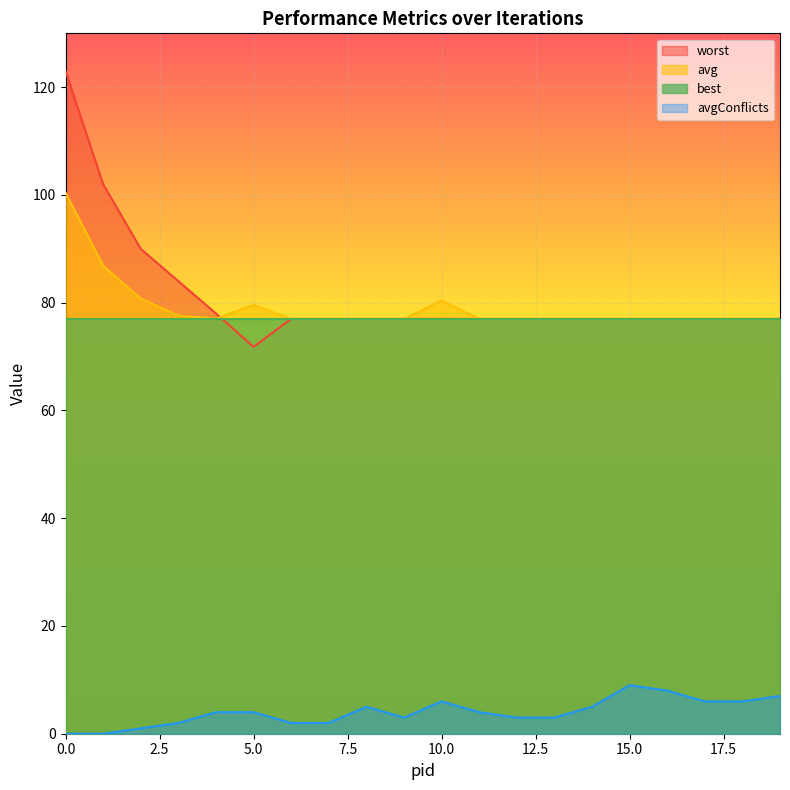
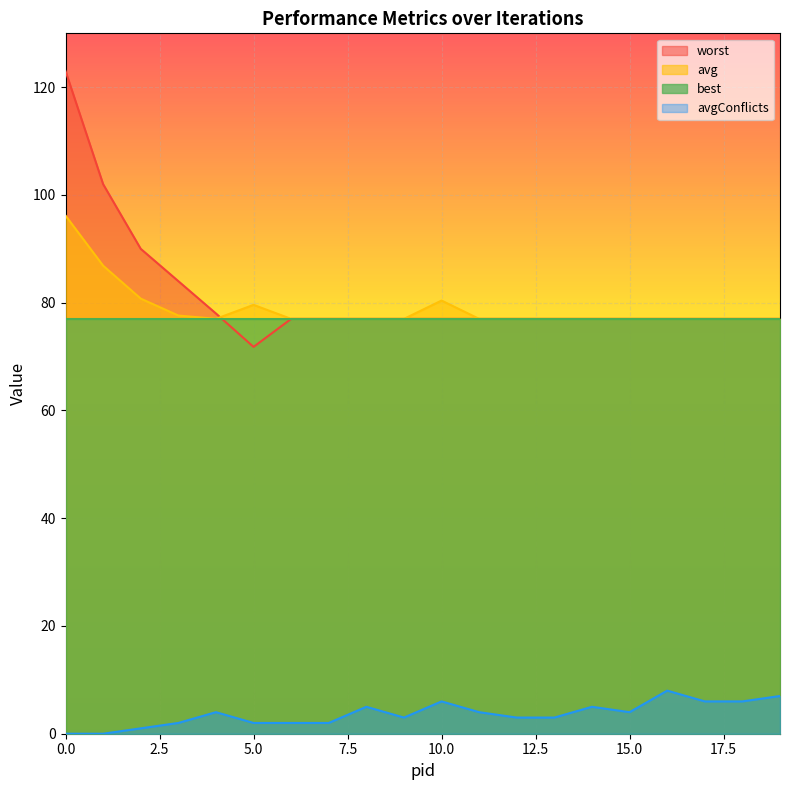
avg, 0.0: 100 -> 96
avgConflicts, 5.0: 4 -> 2
avgConflicts, 15.0: 9 -> 4
